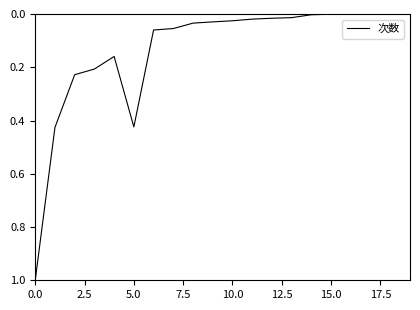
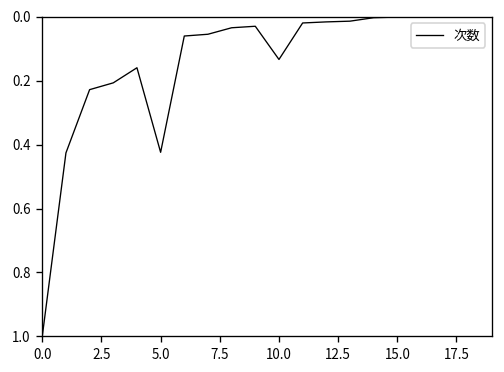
10.0: 0.03 -> 0.13
